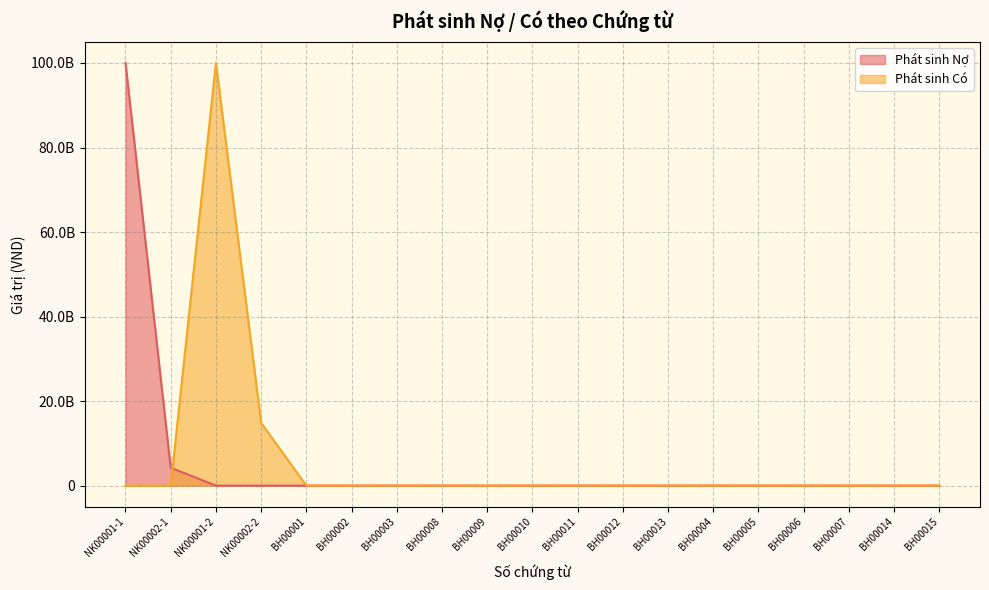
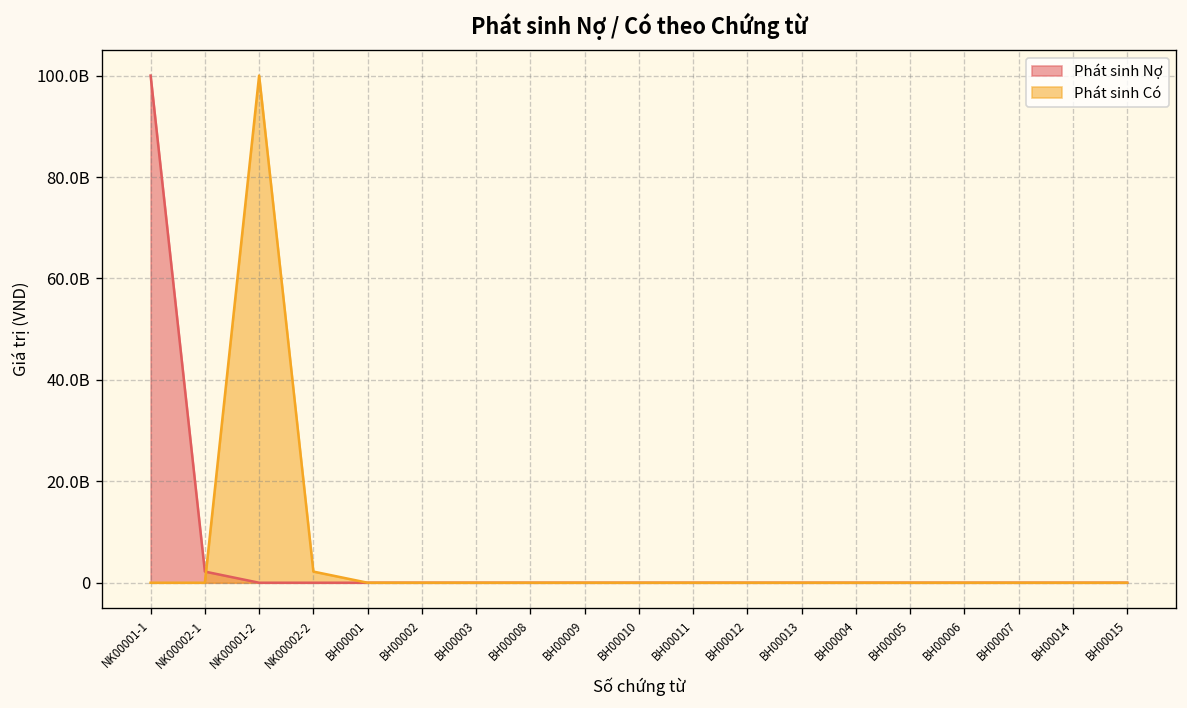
Phát sinh Nợ, NK00002-1: 4000000000 -> 2000000000
Phát sinh Có, NK00002-2: 15000000000 -> 2000000000
